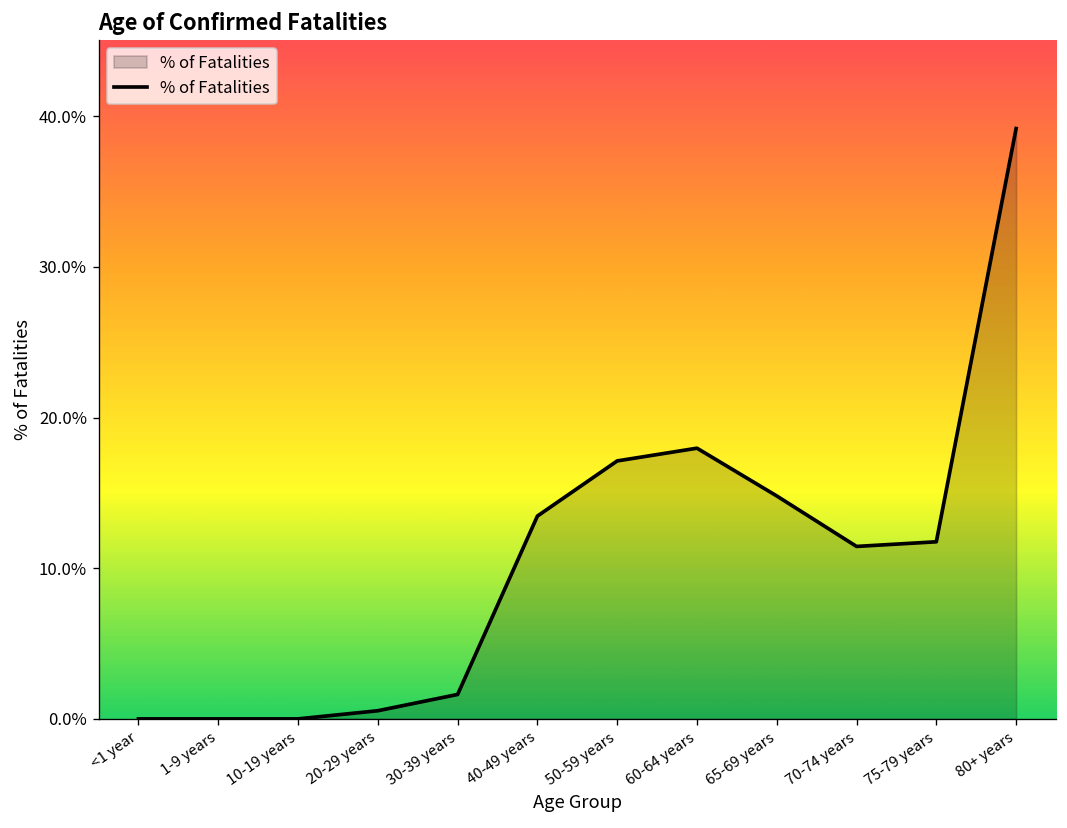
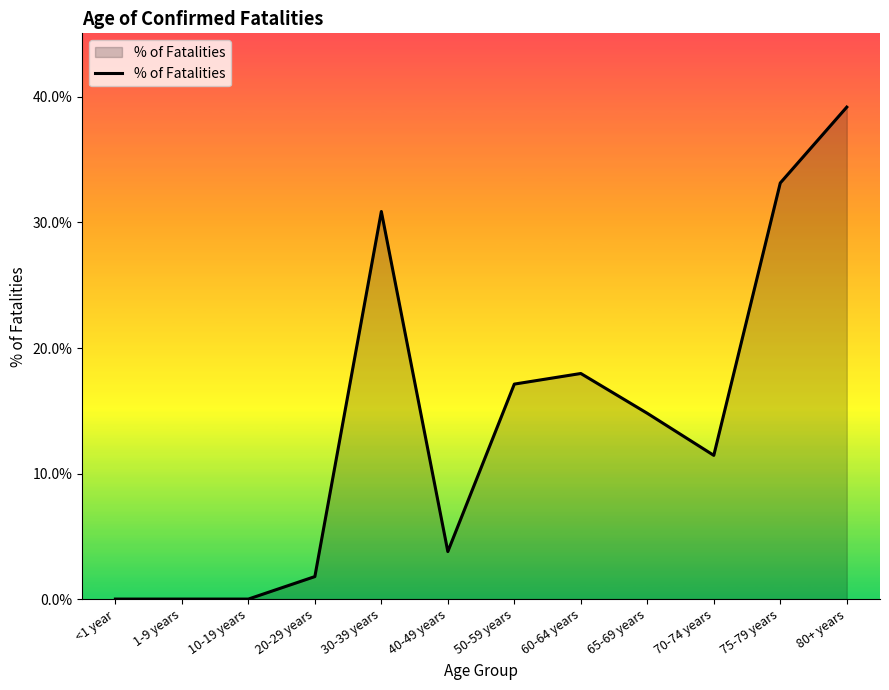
20-29 years: 0.5% -> 1.8%
30-39 years: 1.6% -> 30.9%
40-49 years: 13.5% -> 3.8%
75-79 years: 11.8% -> 33.1%
